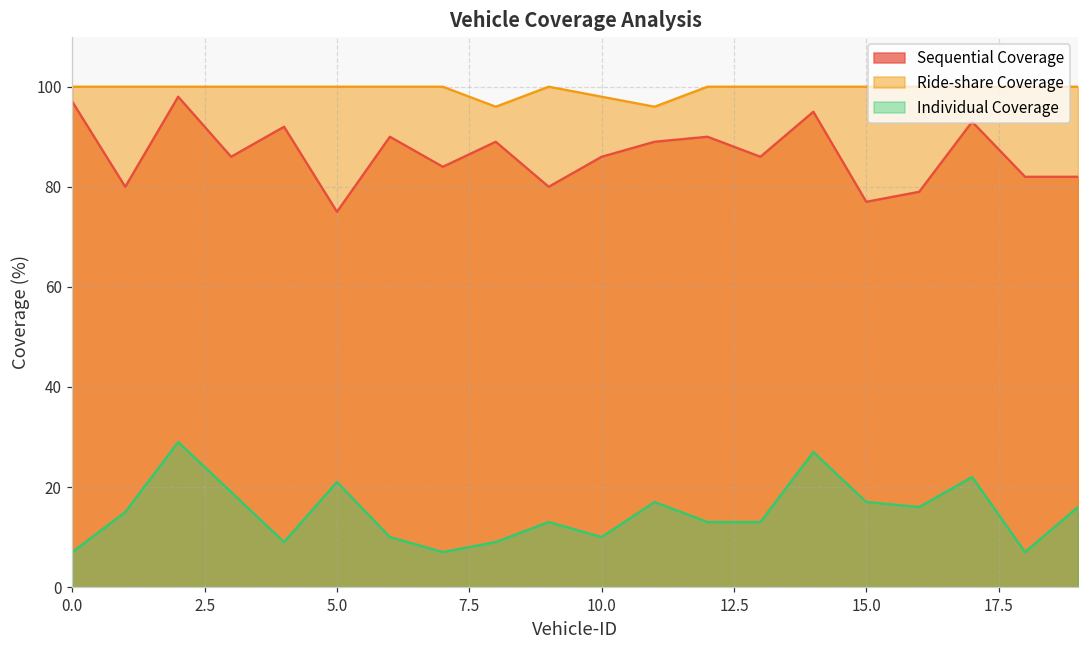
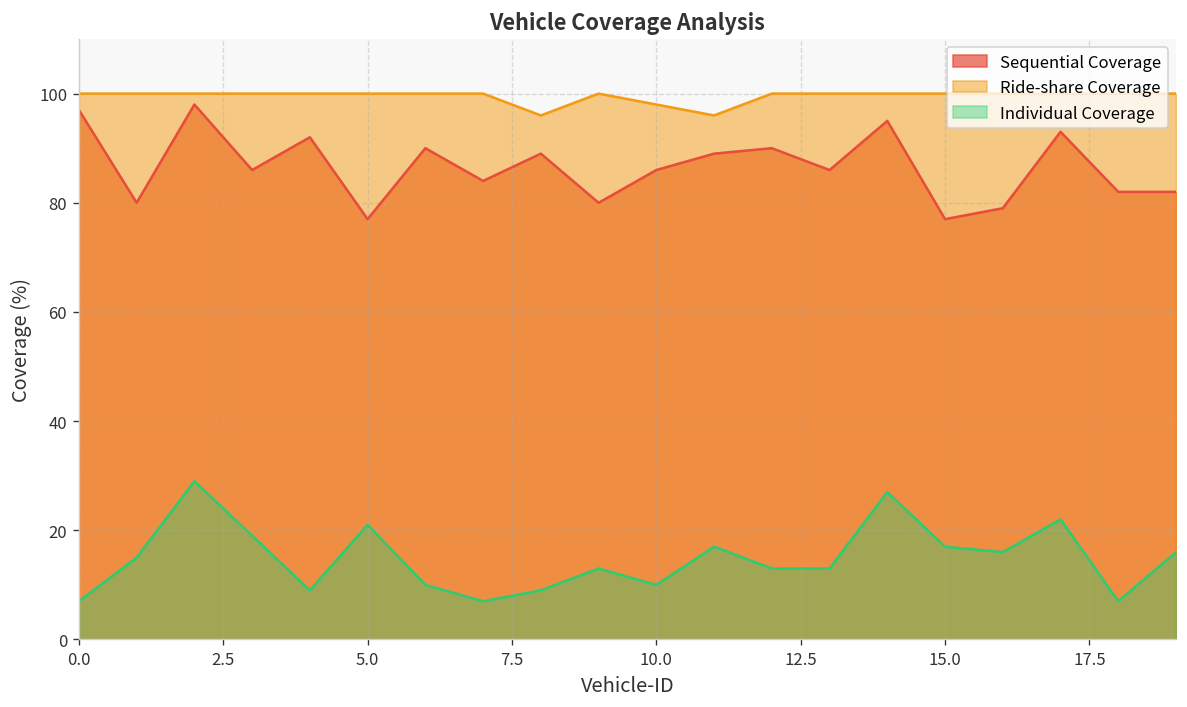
Sequential Coverage, 5.0: 75 -> 77
